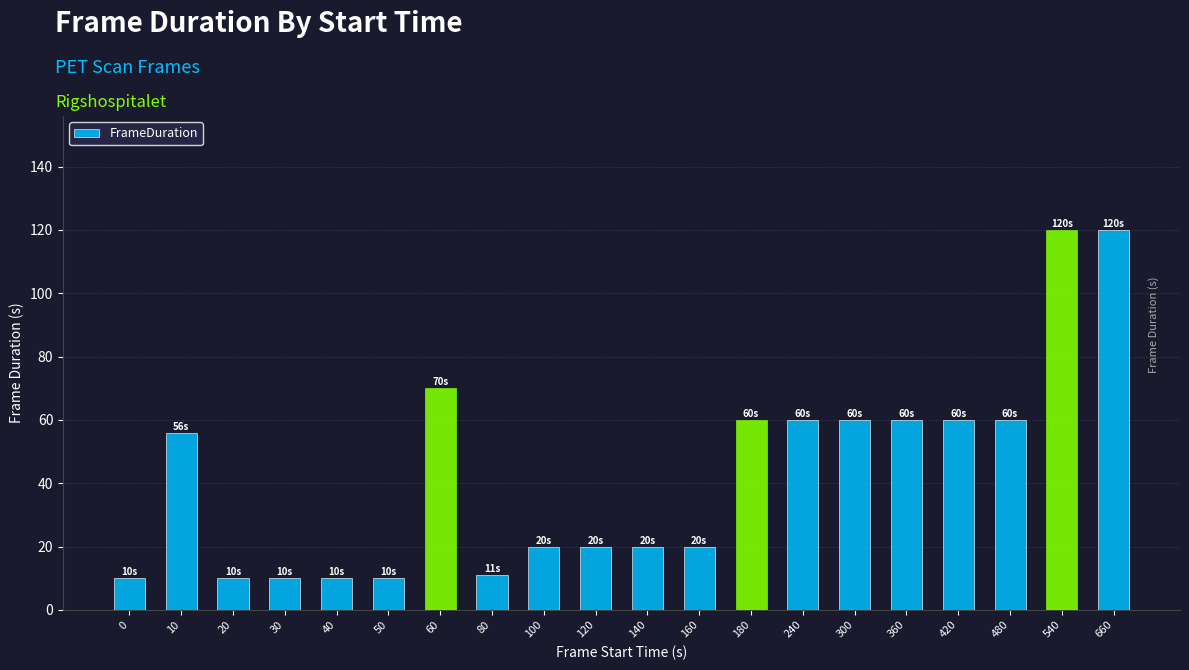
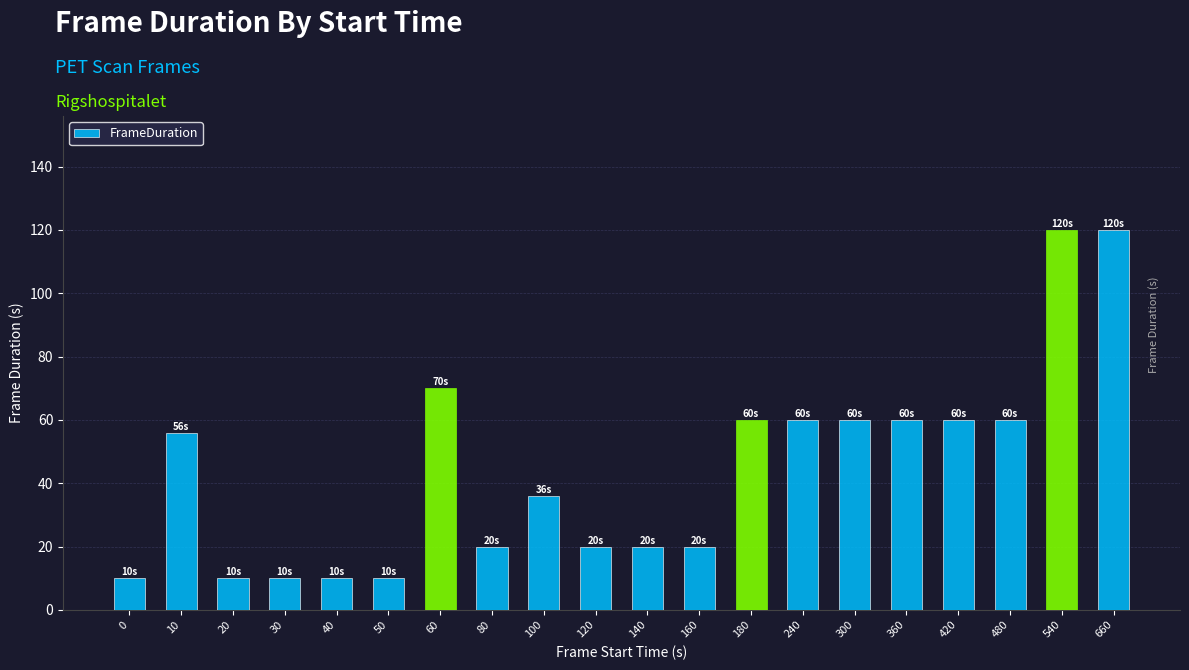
80: 11s -> 20s
100: 20s -> 36s
